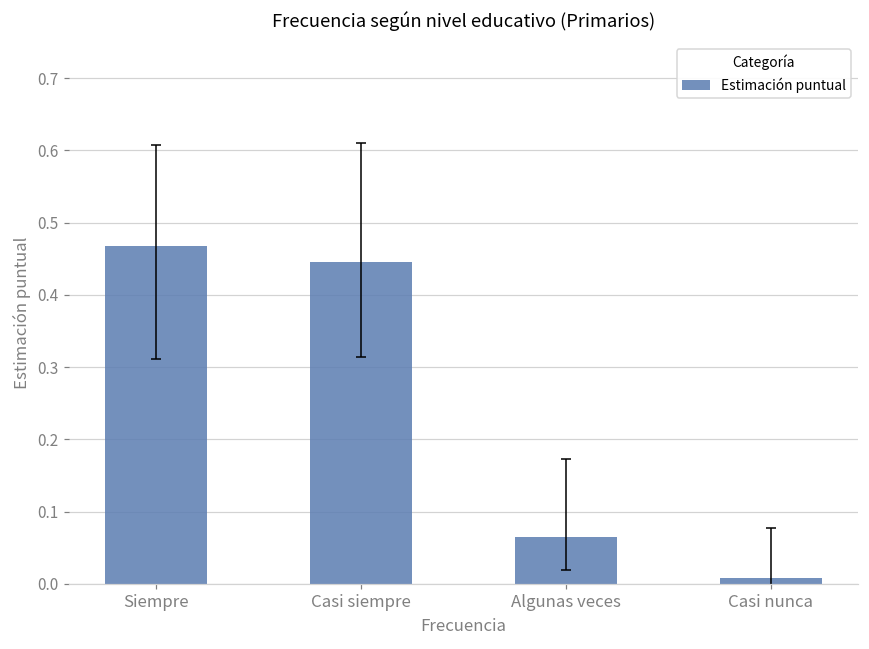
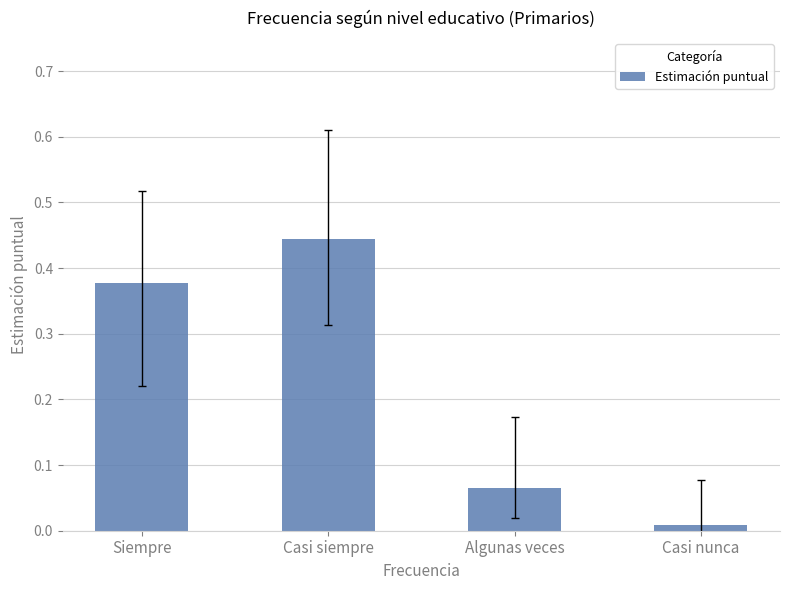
Estimación puntual, Siempre: 0.47 -> 0.38
